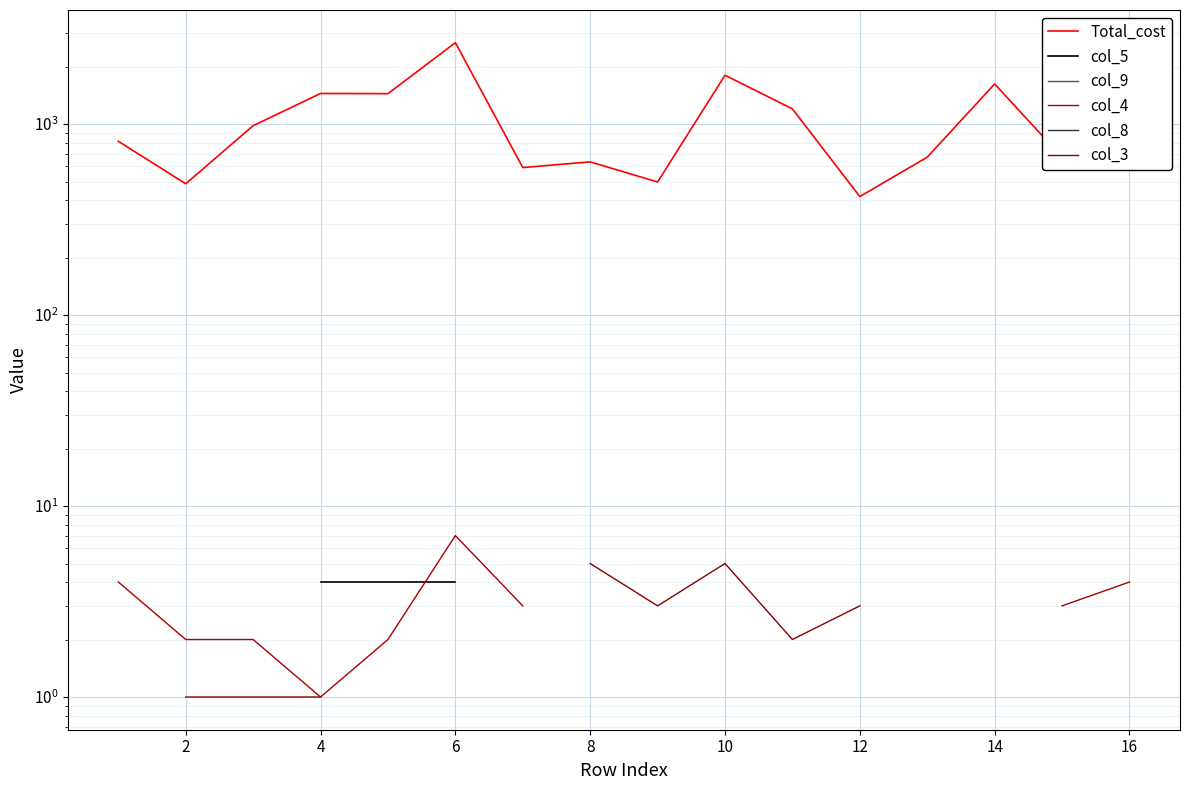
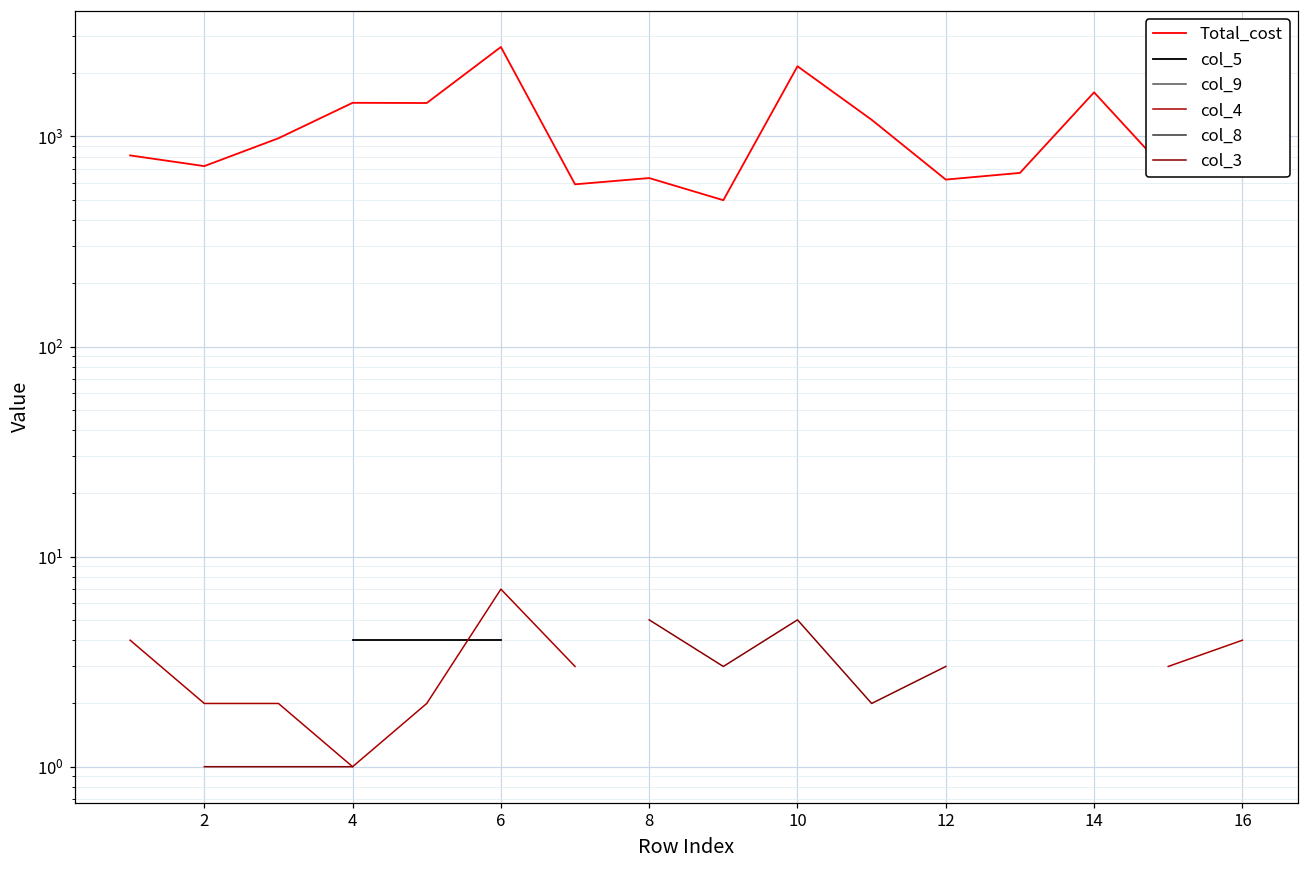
Total_cost, 2: 490 -> 720
Total_cost, 10: 1800 -> 2200
Total_cost, 12: 420 -> 620
